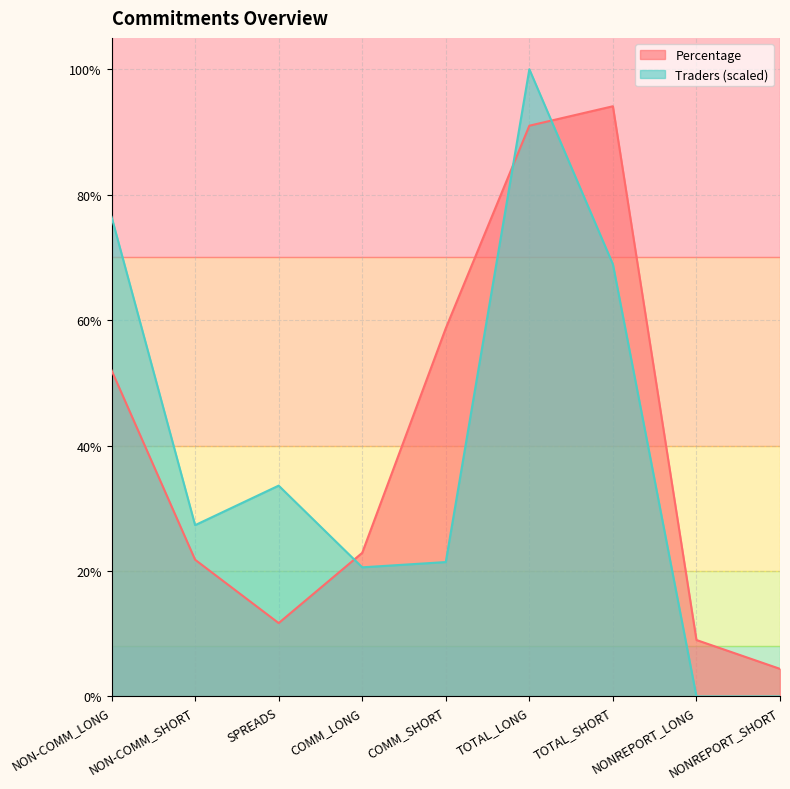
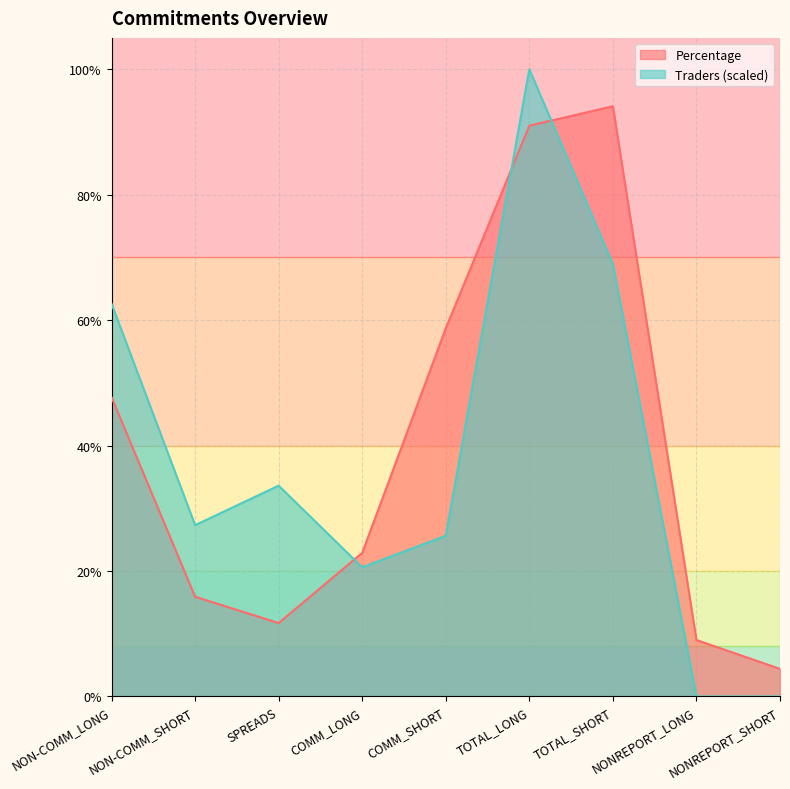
Percentage, NON-COMM_LONG: 52% -> 48%
Traders (scaled), NON-COMM_LONG: 76% -> 63%
Percentage, NON-COMM_SHORT: 22% -> 16%
Traders (scaled), COMM_SHORT: 21% -> 26%
